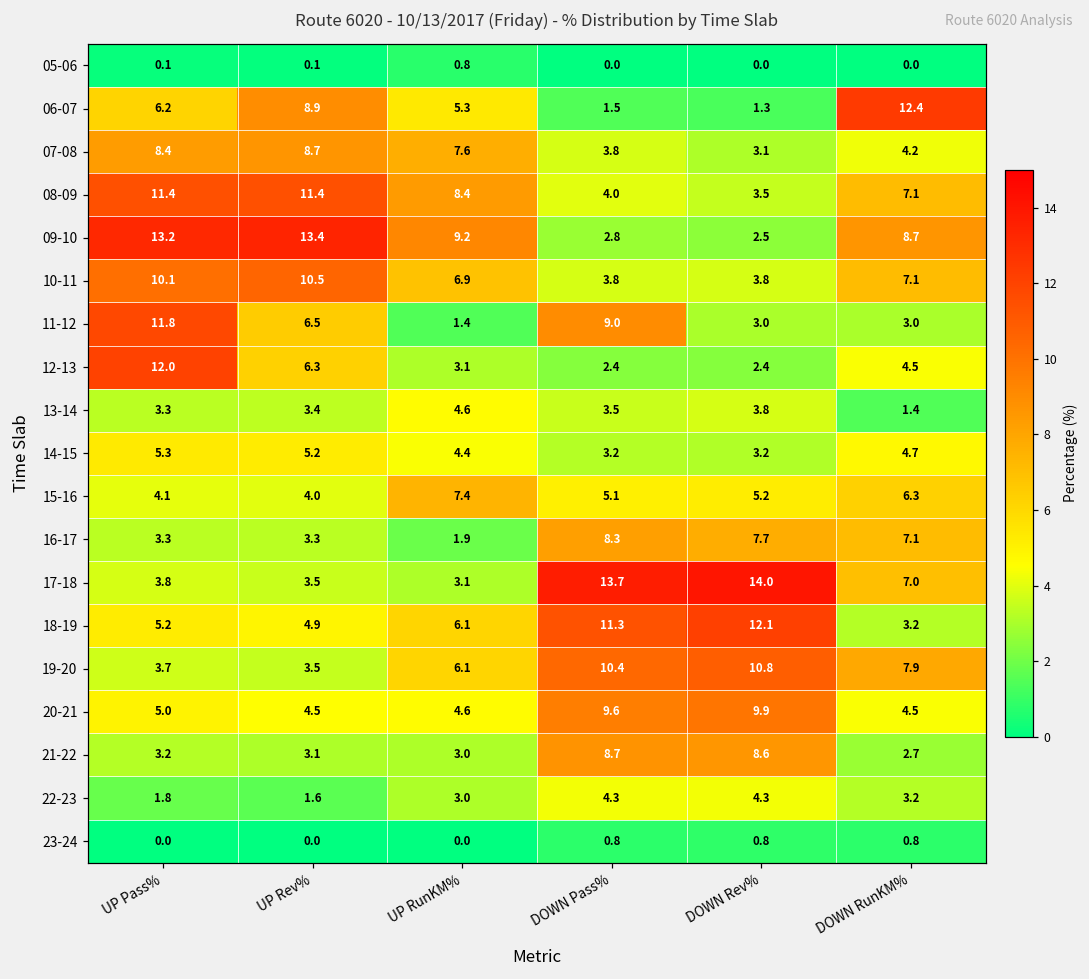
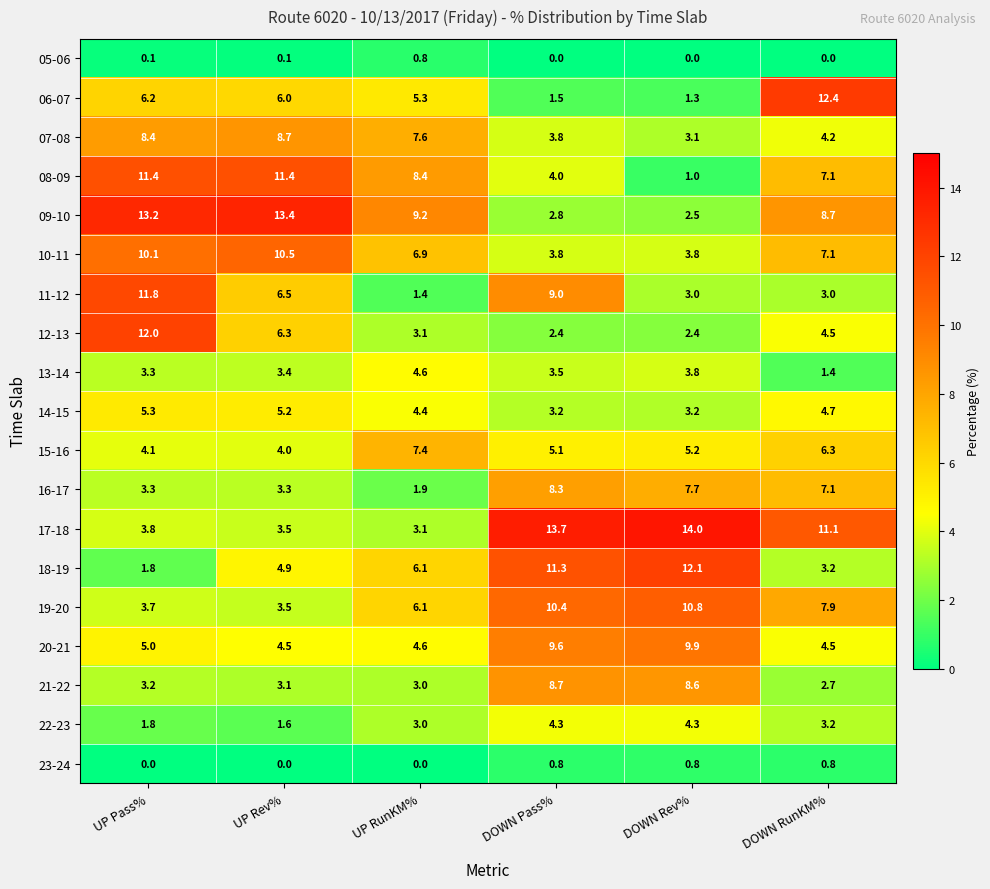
06-07, UP Rev%: 8.9 -> 6.0
08-09, DOWN Rev%: 3.5 -> 1.0
17-18, DOWN RunKM%: 7.0 -> 11.1
18-19, UP Pass%: 5.2 -> 1.8
